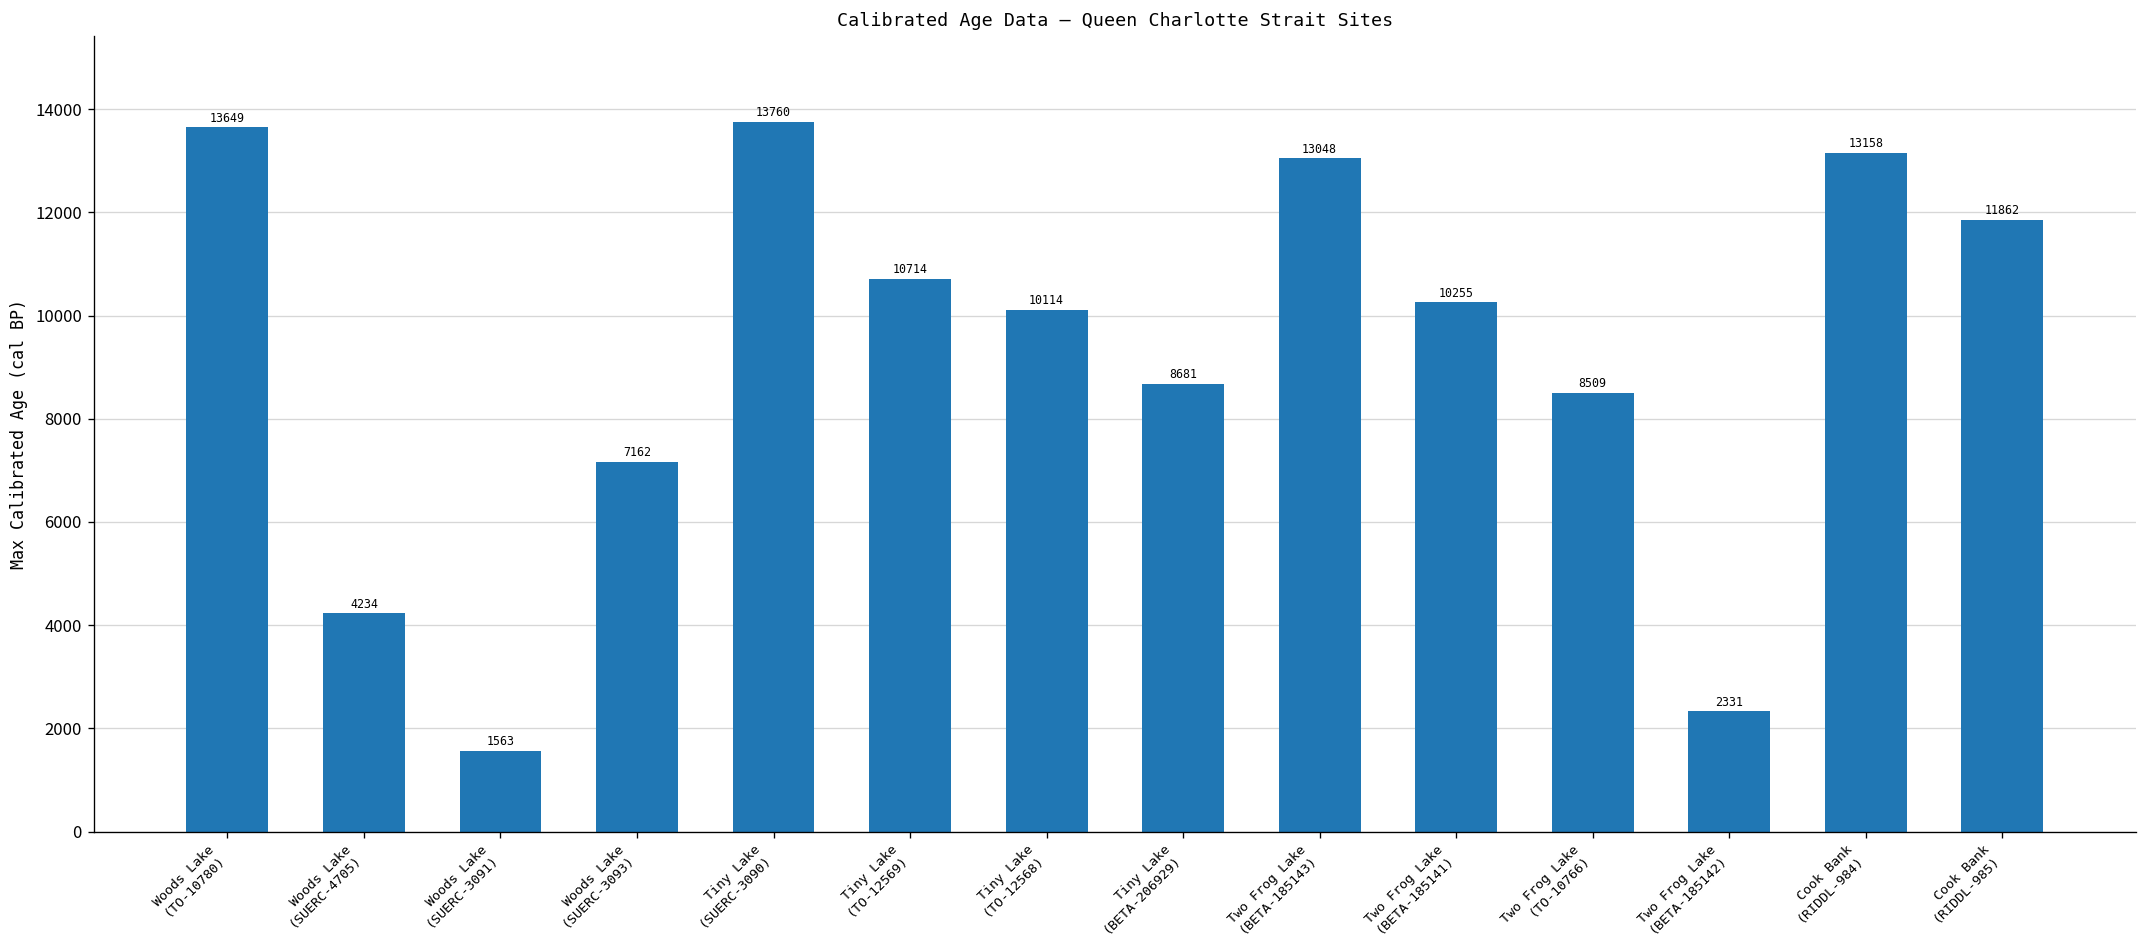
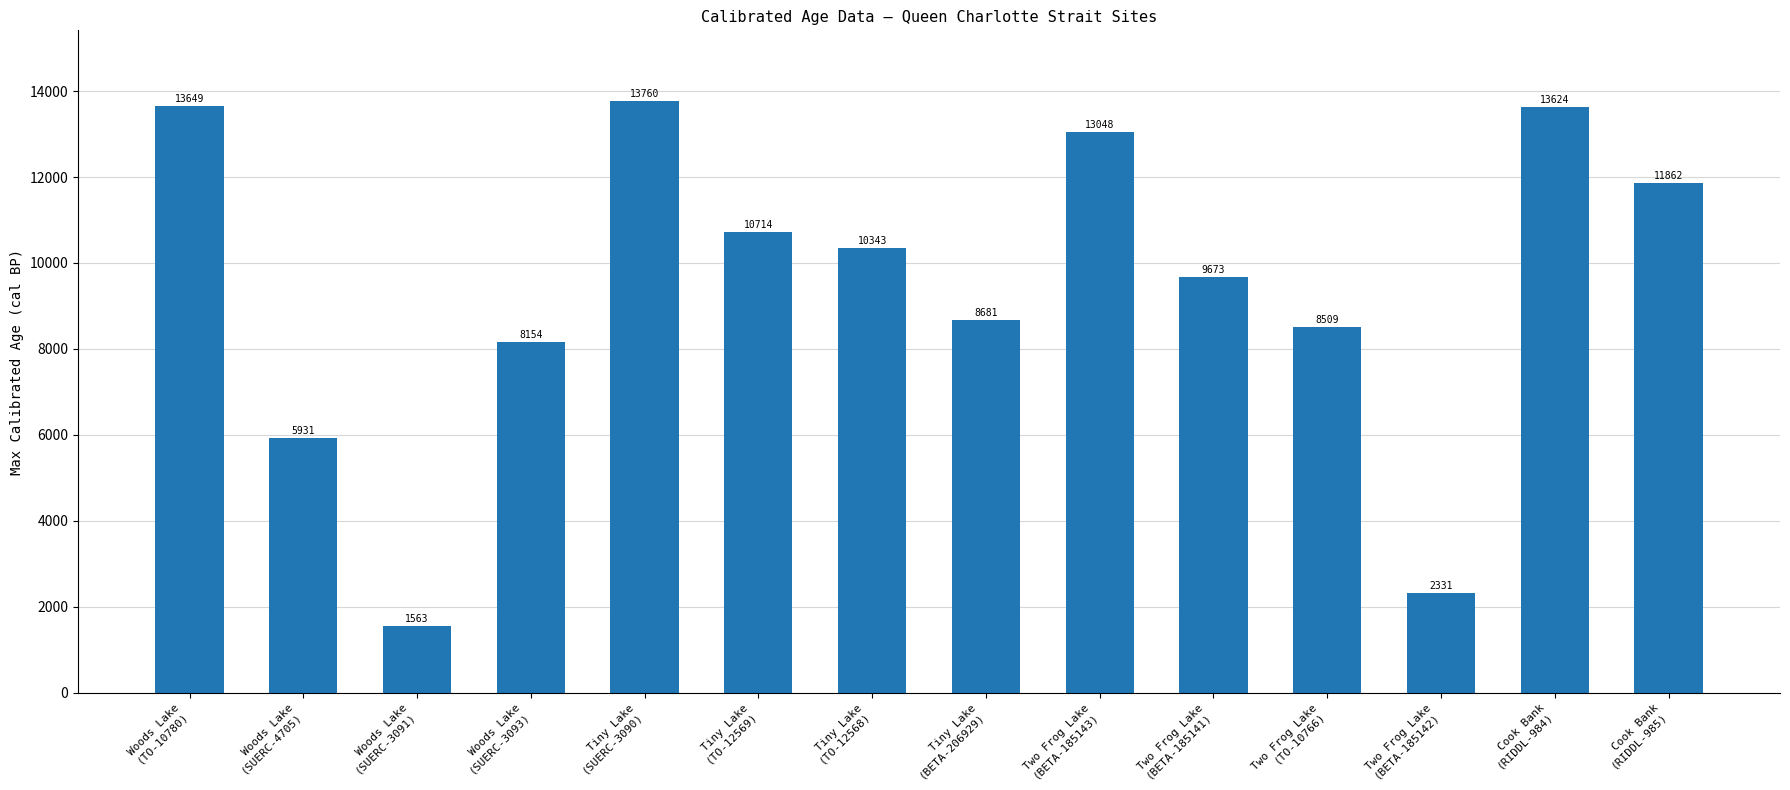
Woods Lake (SUERC-4705): 4234 -> 5931
Woods Lake (SUERC-3093): 7162 -> 8154
Tiny Lake (TO-12568): 10114 -> 10343
Two Frog Lake (BETA-185141): 10255 -> 9673
Cook Bank (RIDDL-984): 13158 -> 13624
